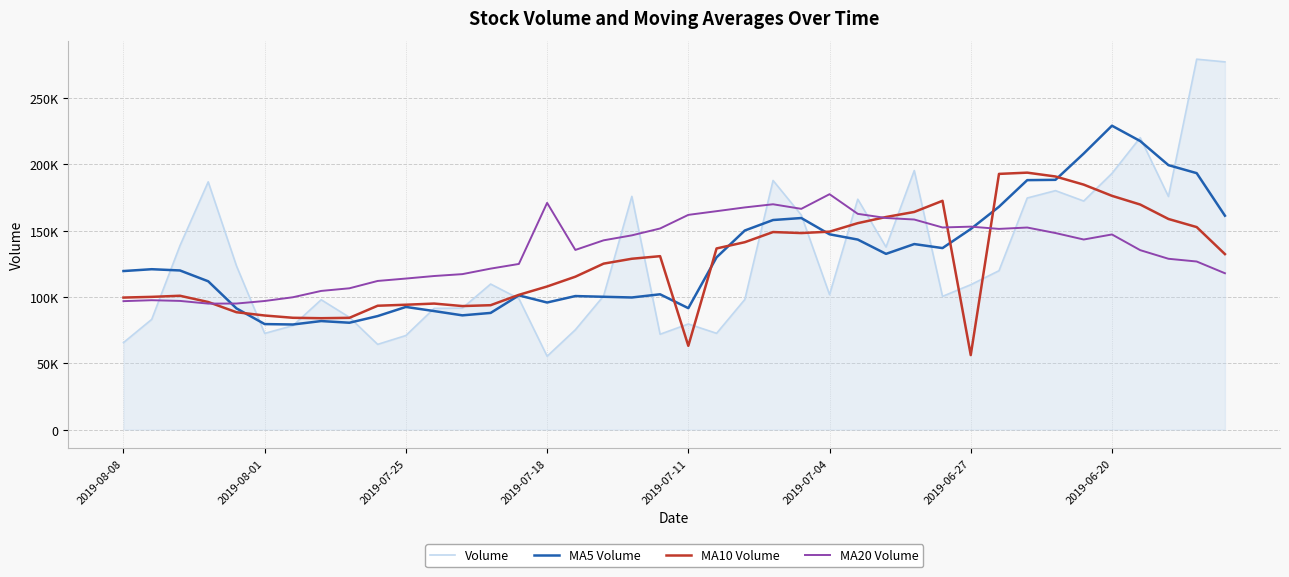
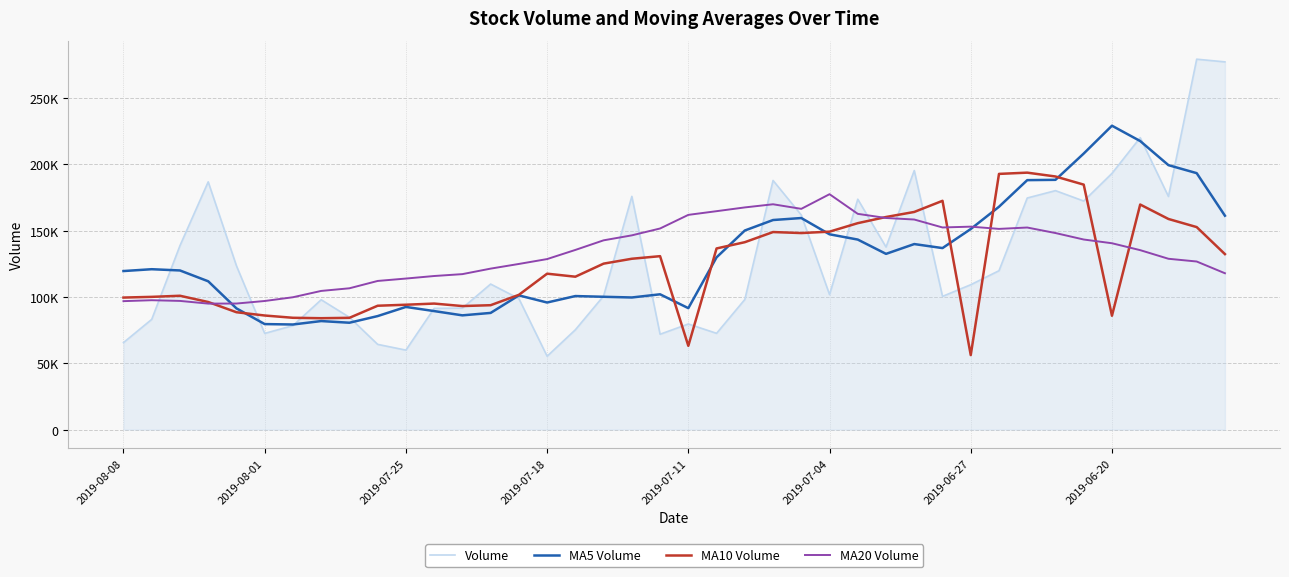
Volume, 2019-07-25: 71000 -> 60000
MA10 Volume, 2019-07-18: 108000 -> 118000
MA20 Volume, 2019-07-18: 171000 -> 129000
MA10 Volume, 2019-06-20: 176000 -> 86000
MA20 Volume, 2019-06-20: 147000 -> 141000
